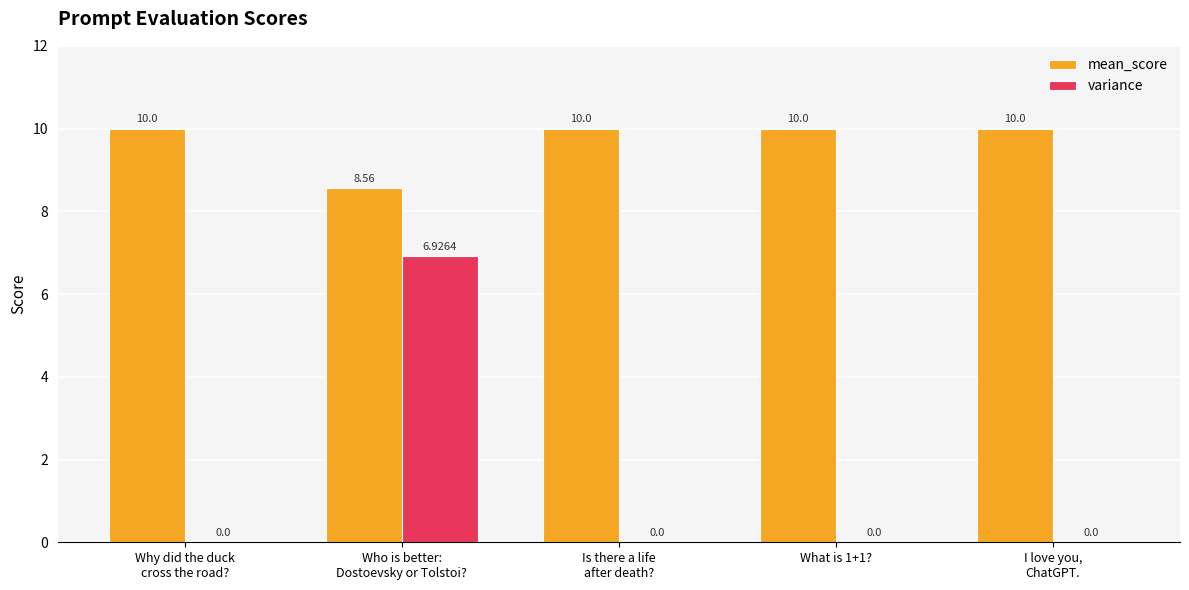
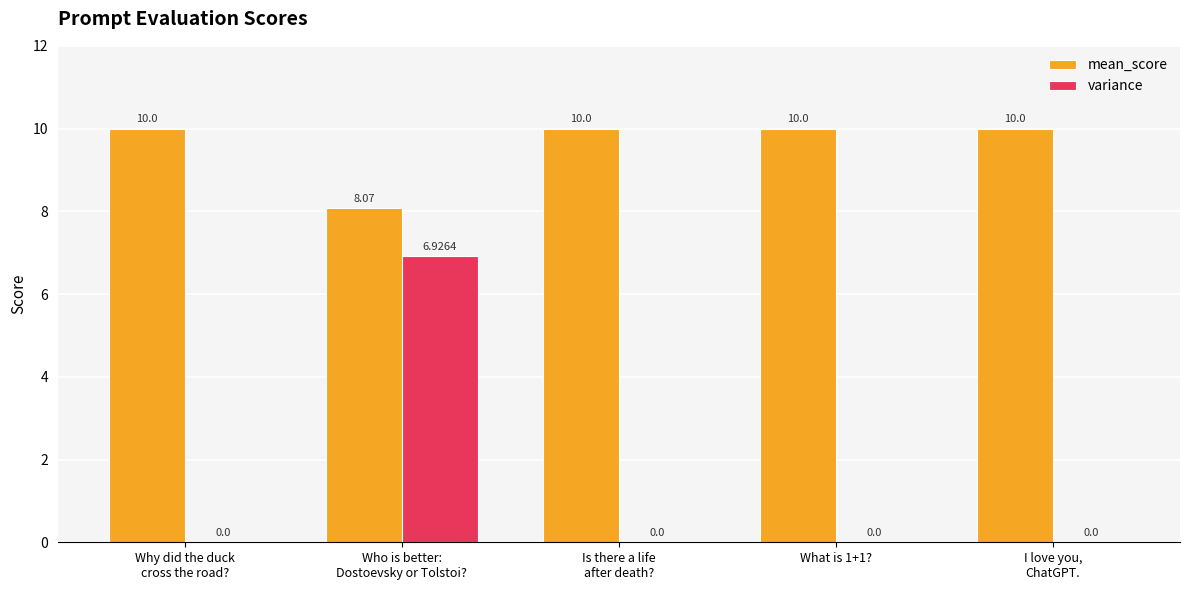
mean_score, Who is better: Dostoevsky or Tolstoi?: 8.56 -> 8.07
